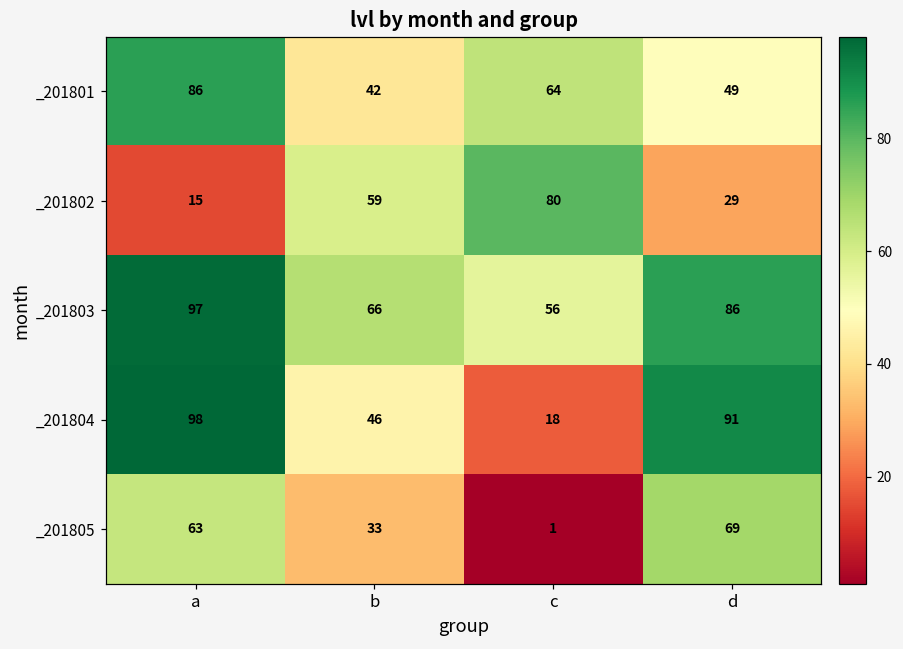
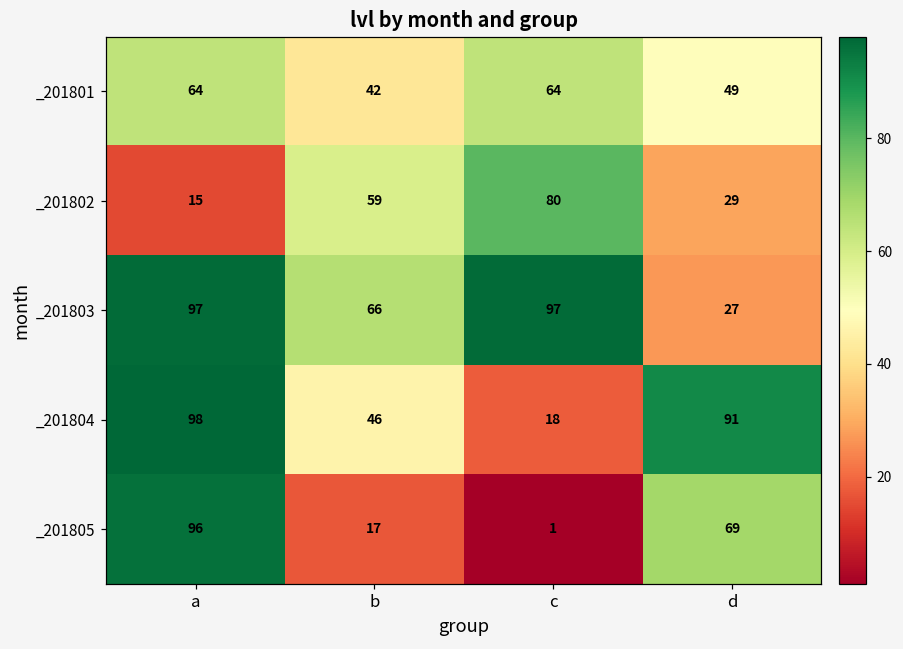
_201801, a: 86 -> 64
_201803, c: 56 -> 97
_201803, d: 86 -> 27
_201805, a: 63 -> 96
_201805, b: 33 -> 17
